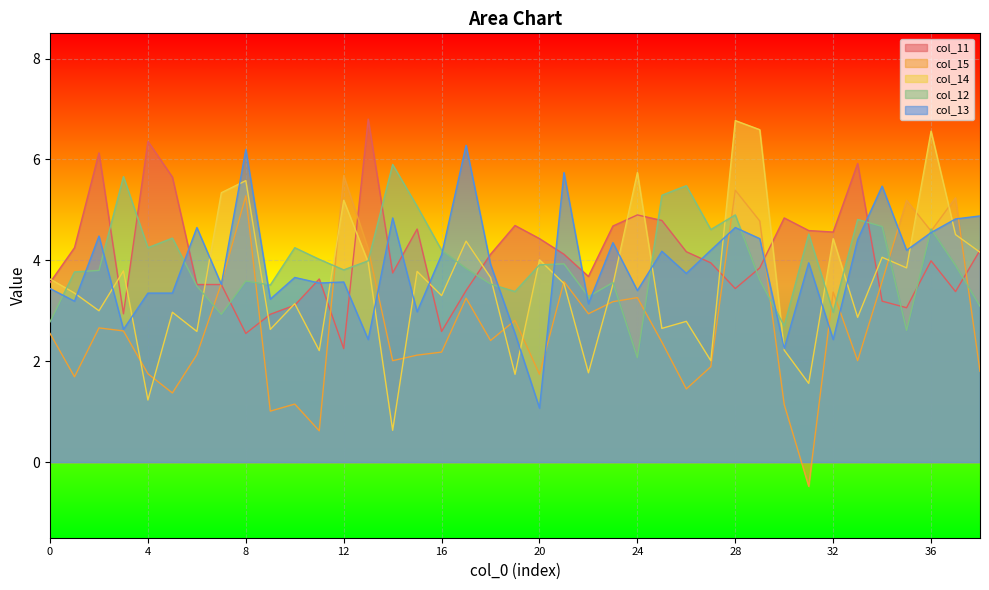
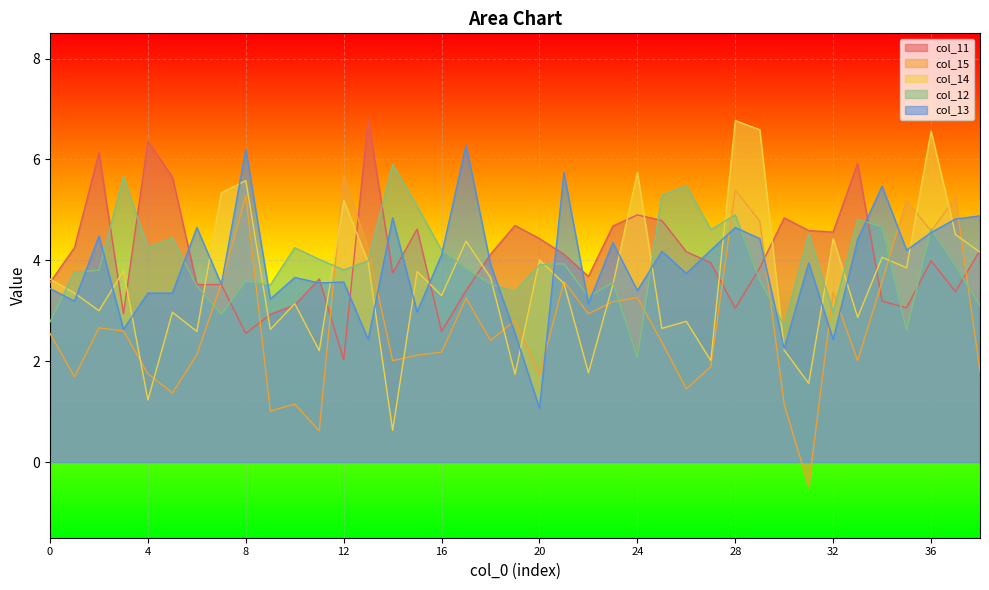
col_11, 12: 2.3 -> 2.0
col_11, 28: 3.4 -> 3.1
